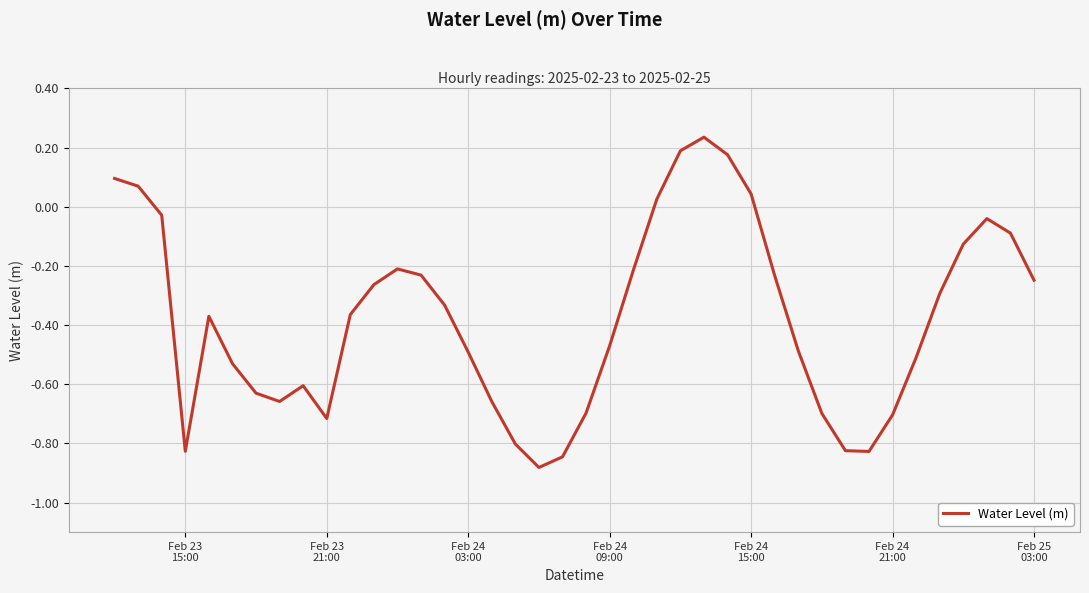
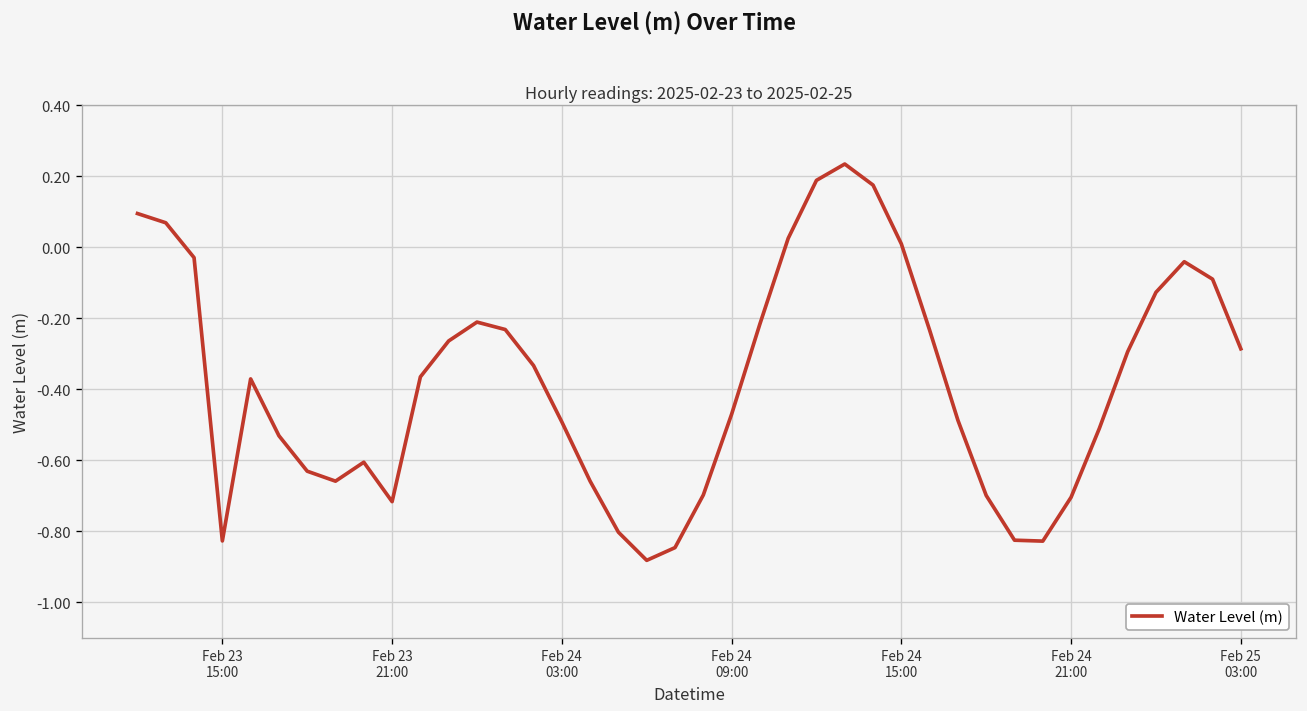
Feb 24 15:00: 0.04 -> 0.01
Feb 25 03:00: -0.25 -> -0.29
